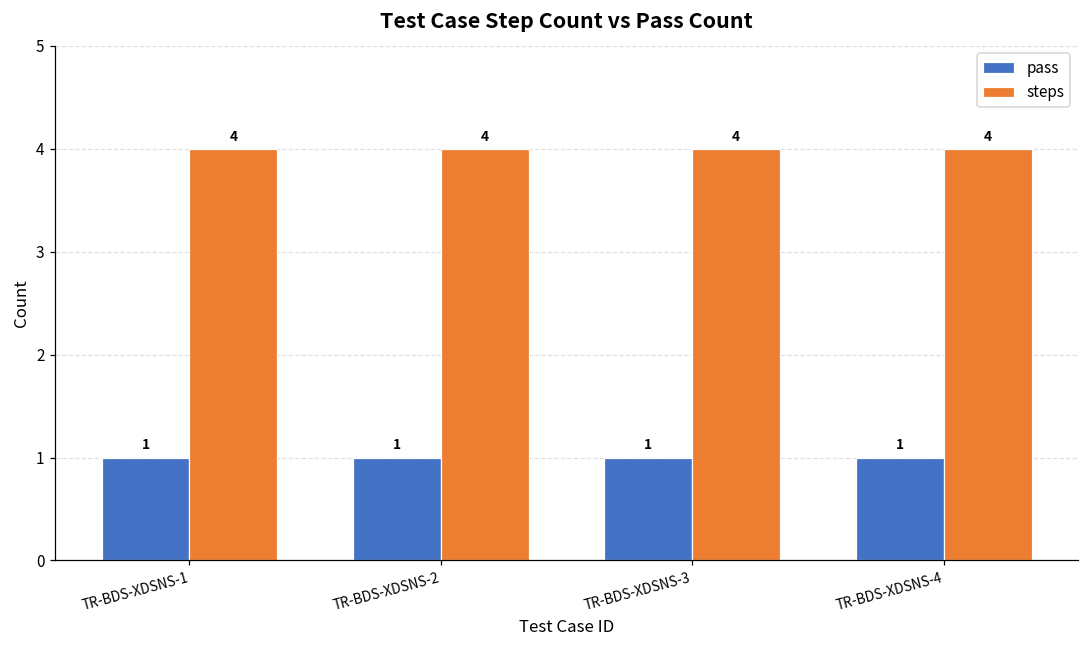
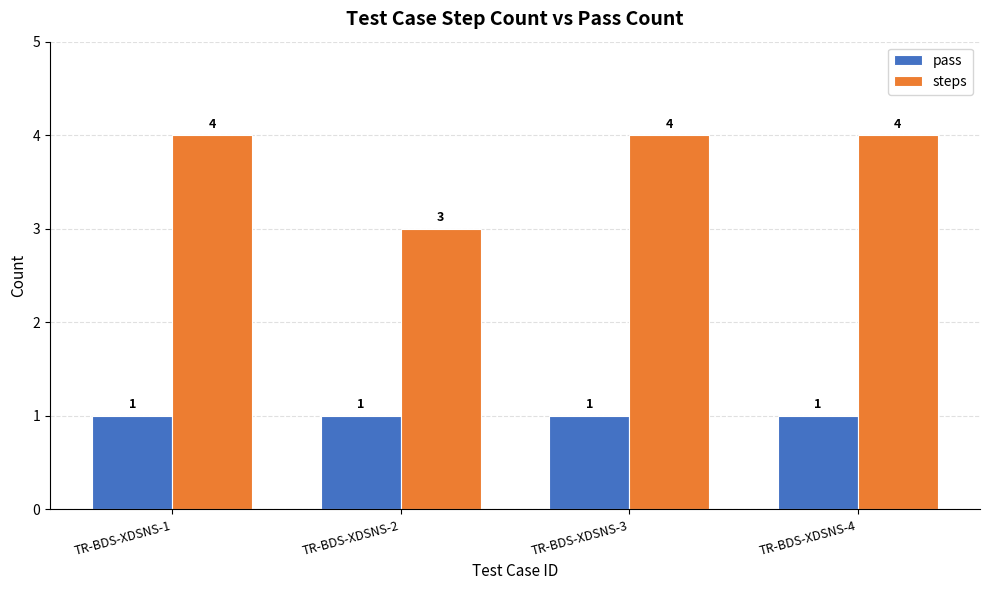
steps, TR-BDS-XDSNS-2: 4 -> 3
